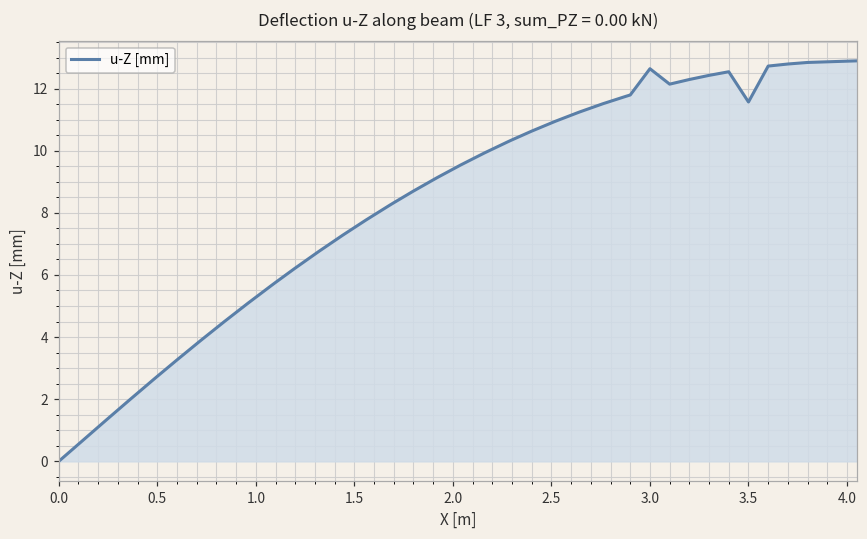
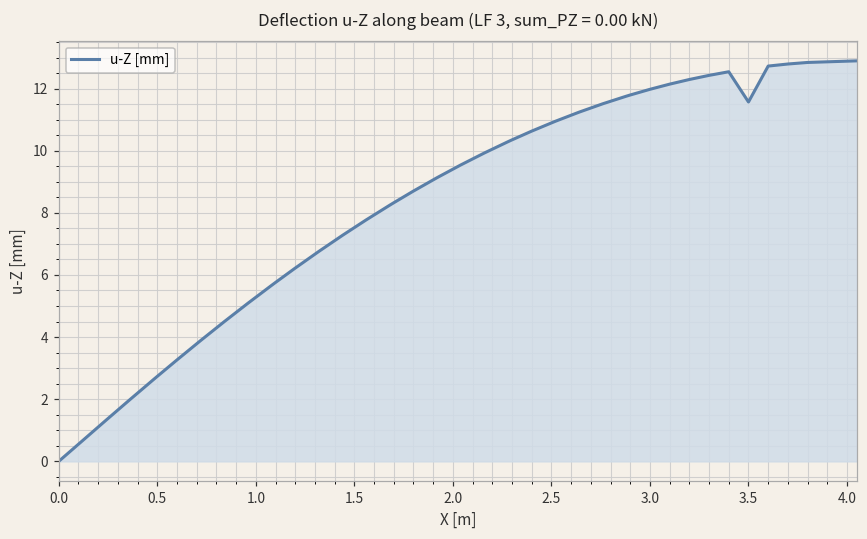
3.0: 12.6 -> 12.0
